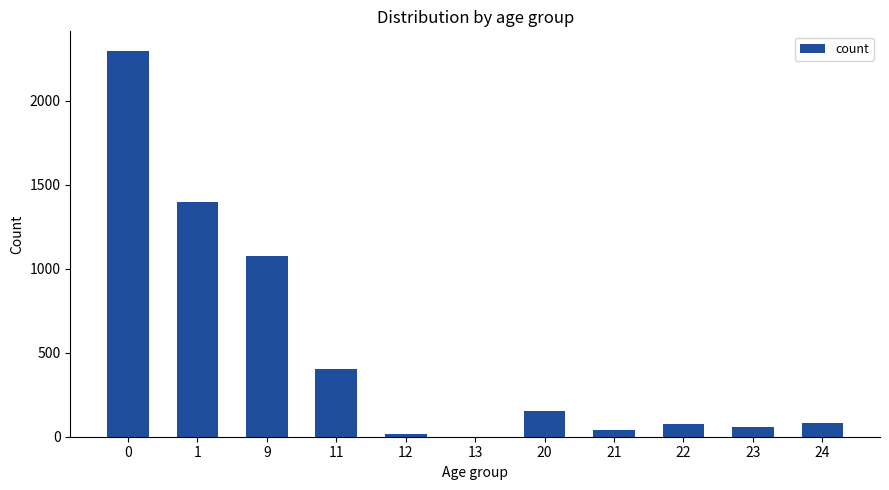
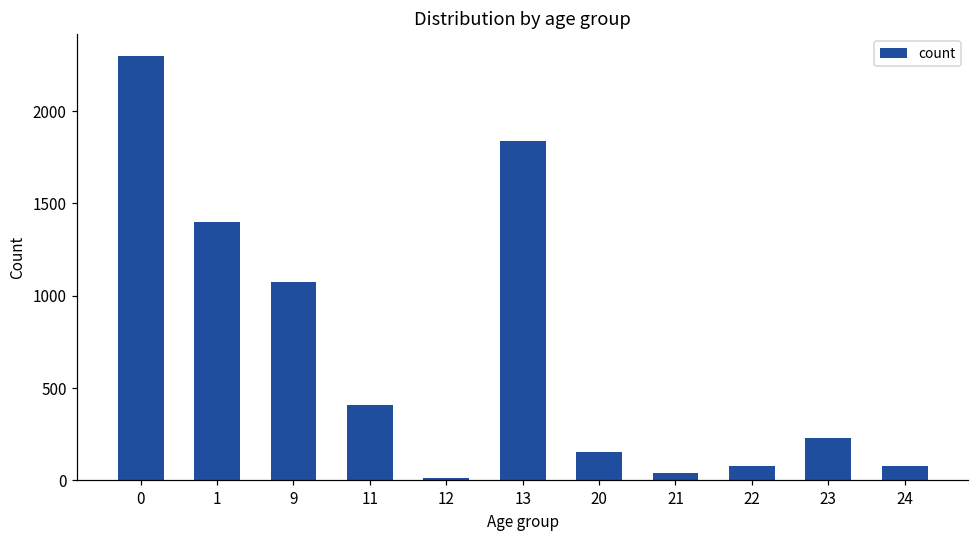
13: 0 -> 1840
23: 60 -> 230
